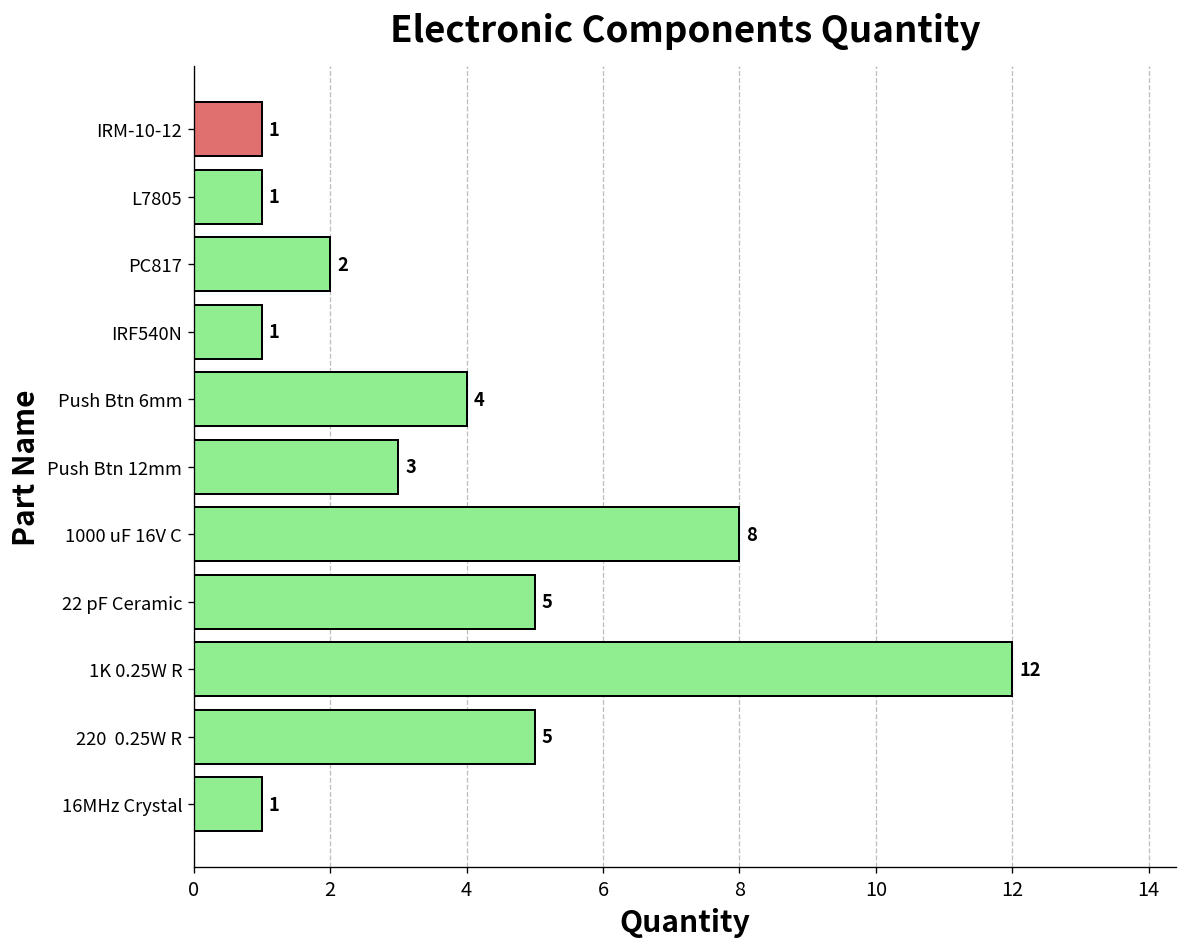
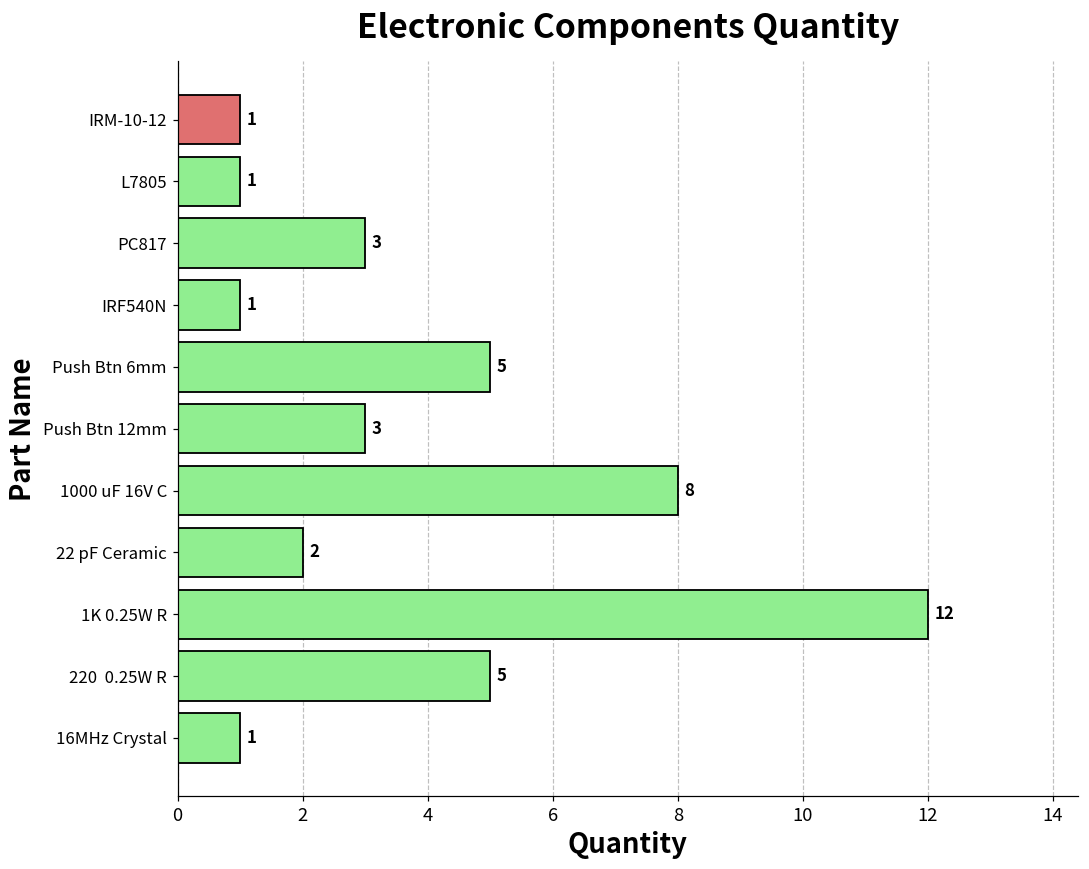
PC817: 2 -> 3
Push Btn 6mm: 4 -> 5
22 pF Ceramic: 5 -> 2
